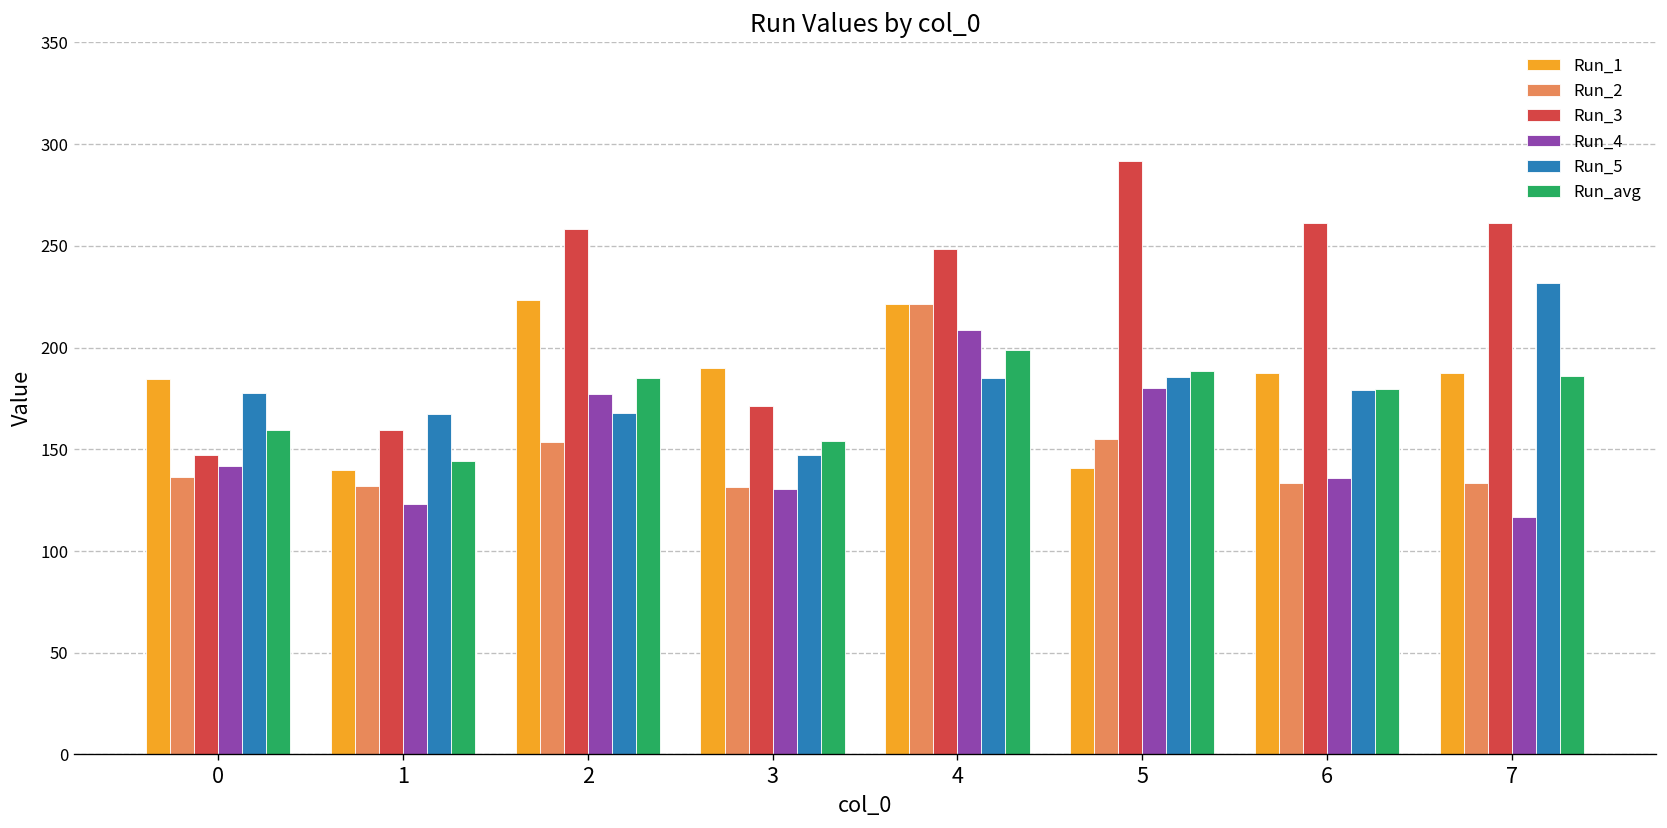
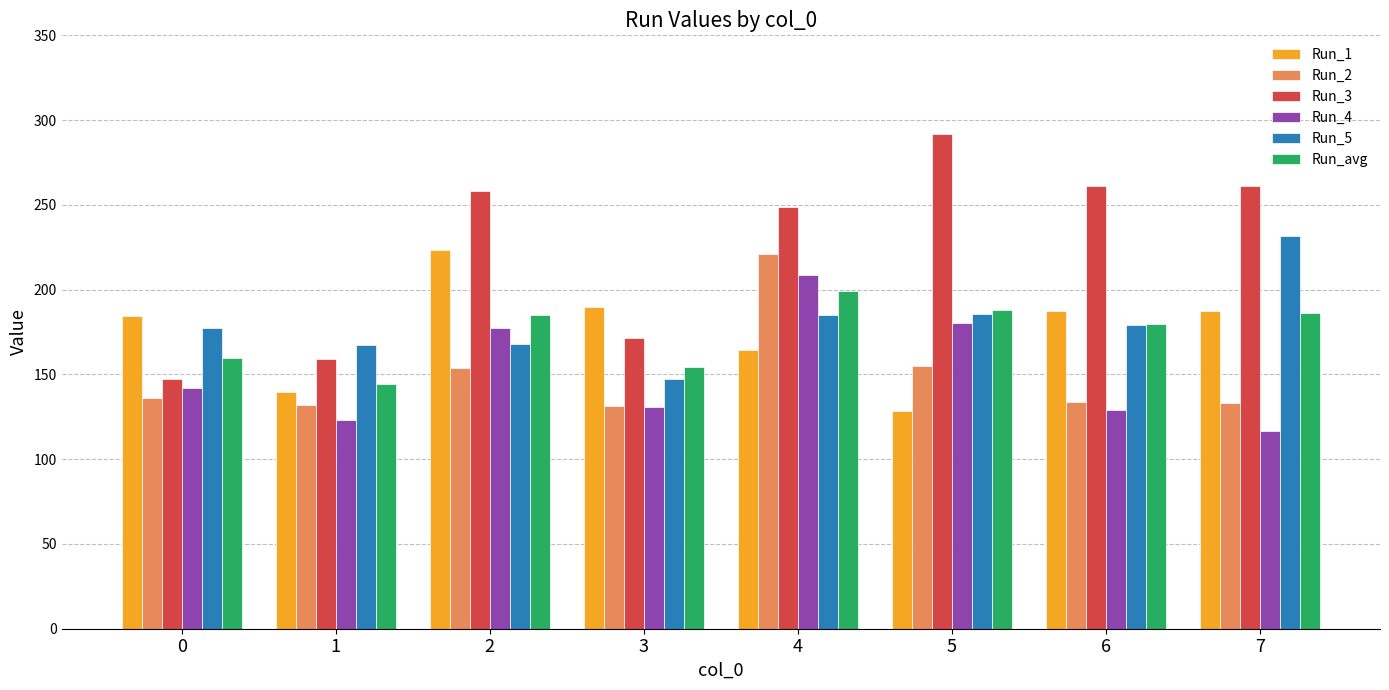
Run_1, 4: 221 -> 164
Run_1, 5: 141 -> 129
Run_4, 6: 136 -> 129
